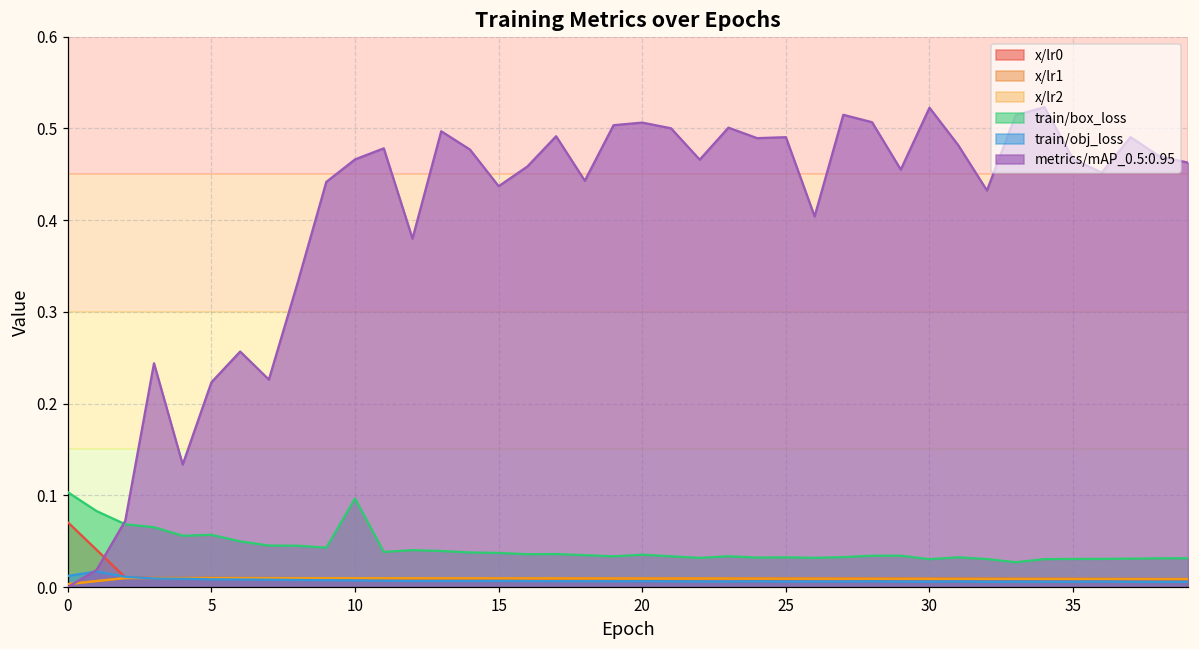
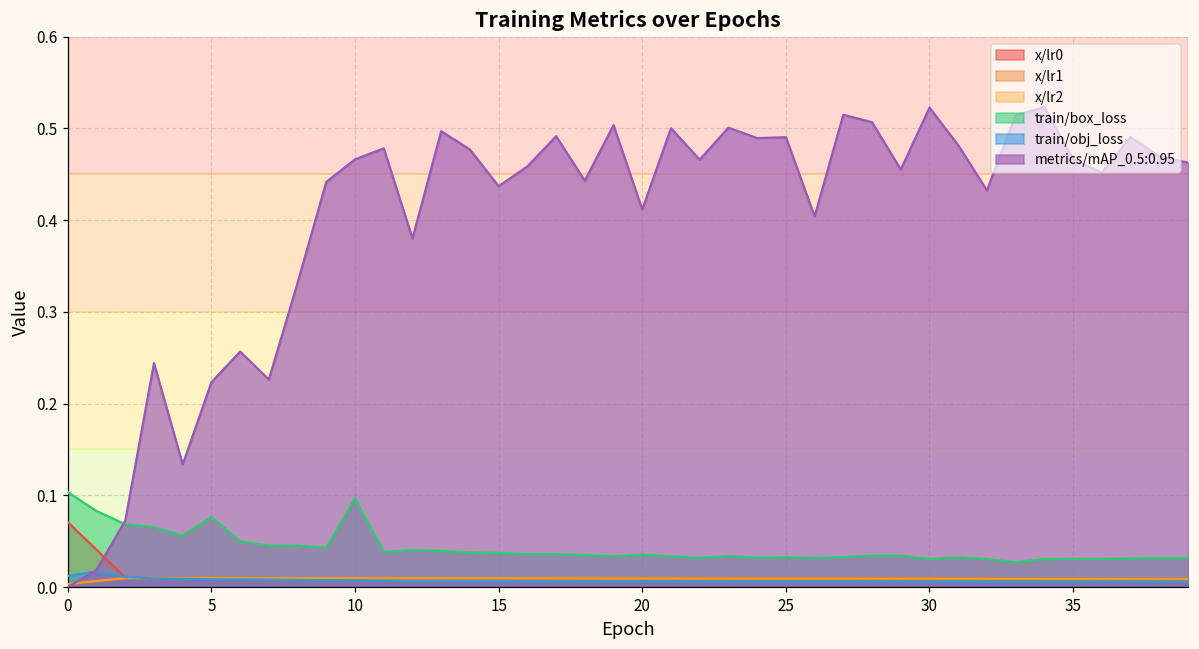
train/box_loss, 5: 0.06 -> 0.08
metrics/mAP_0.5:0.95, 20: 0.51 -> 0.41
